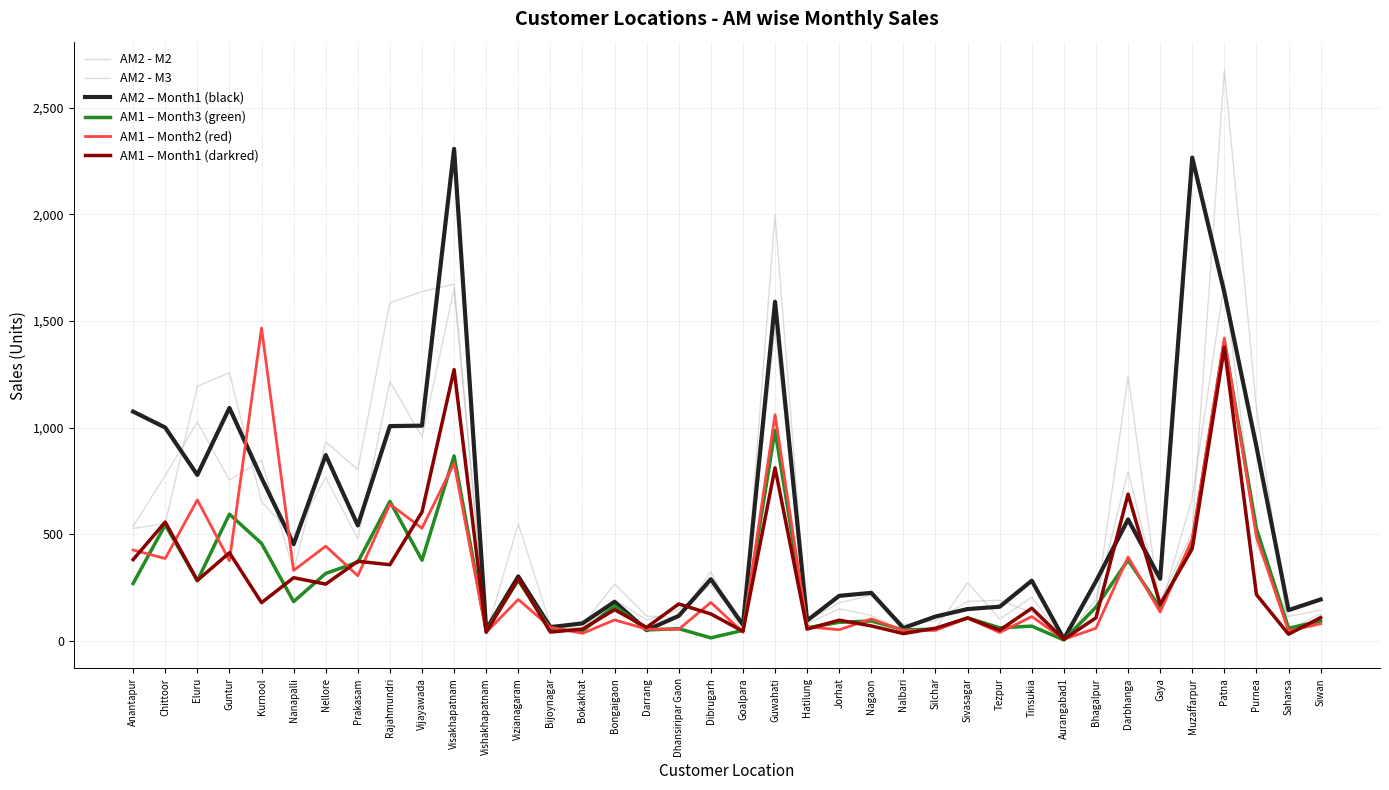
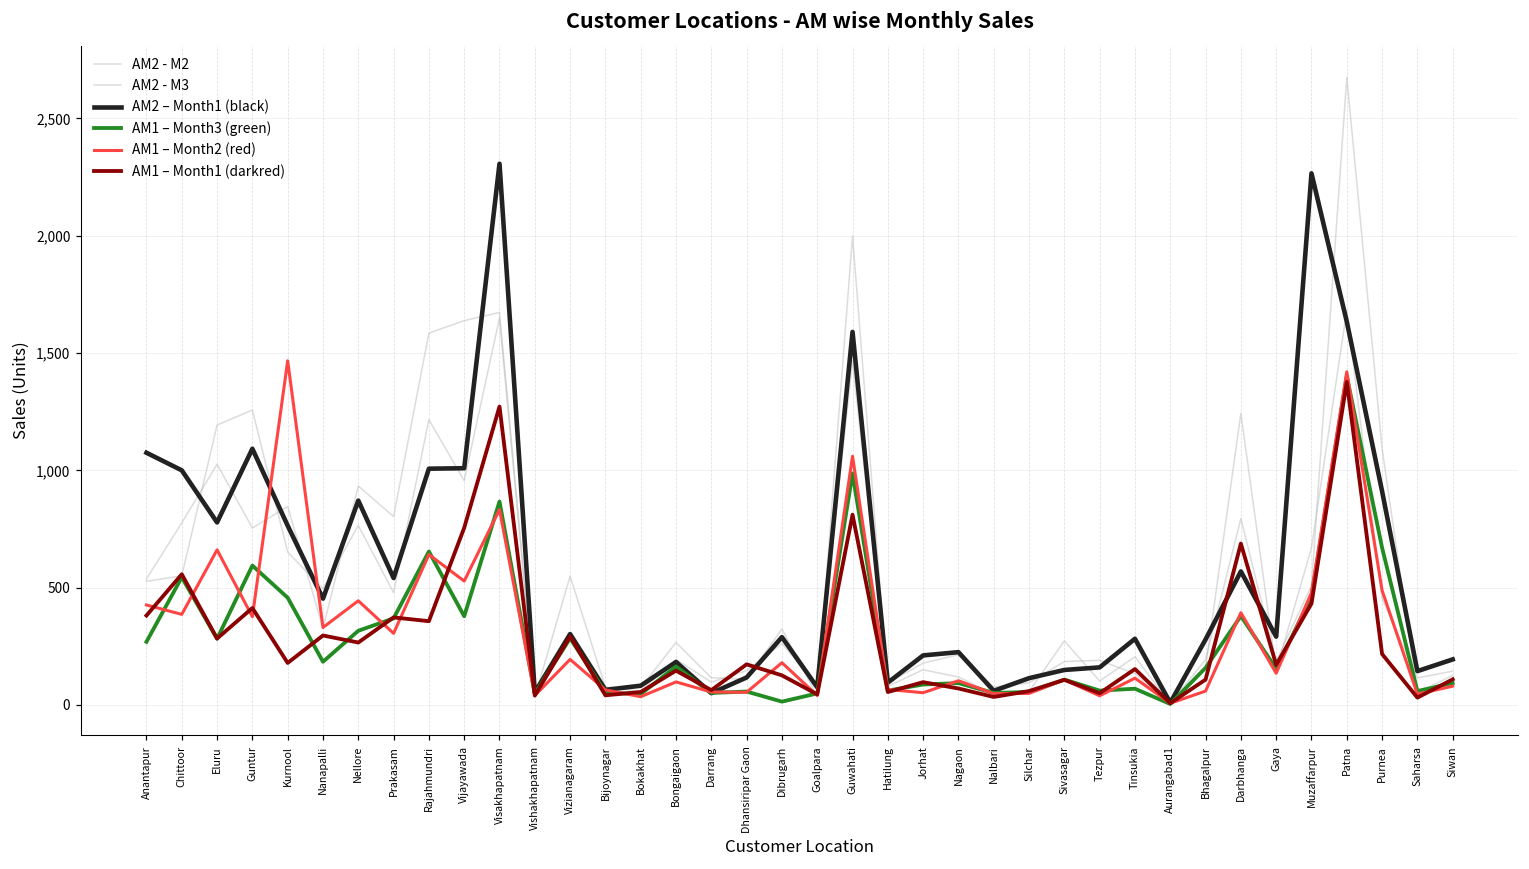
AM1 – Month1 (darkred), Vijayawada: 600 -> 760
AM1 – Month3 (green), Purnea: 530 -> 670
